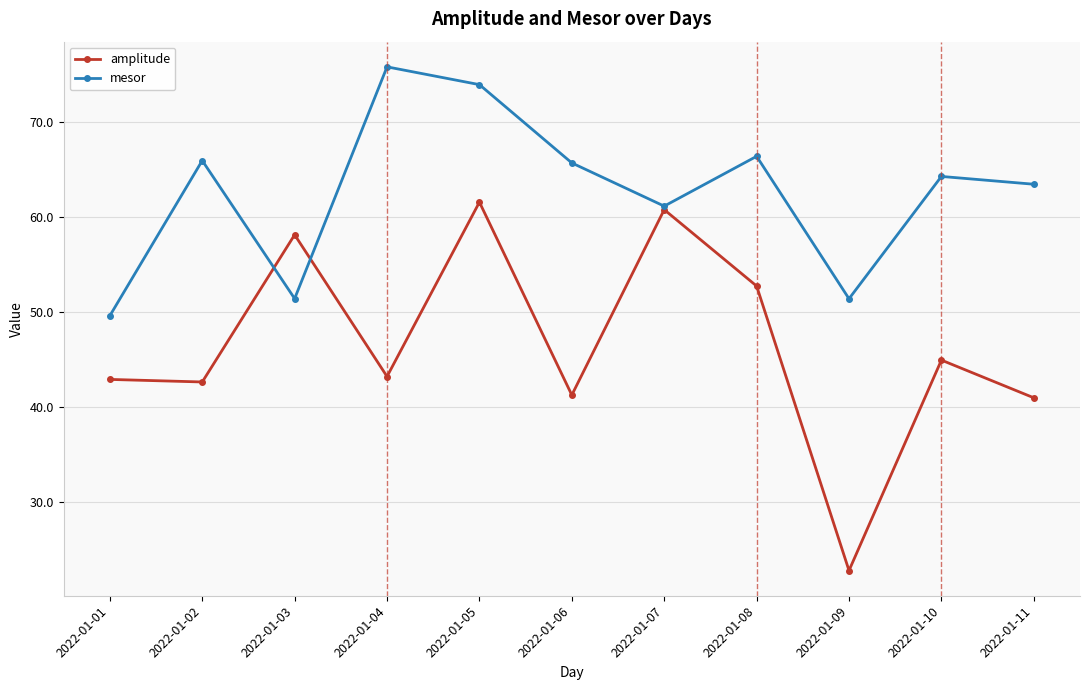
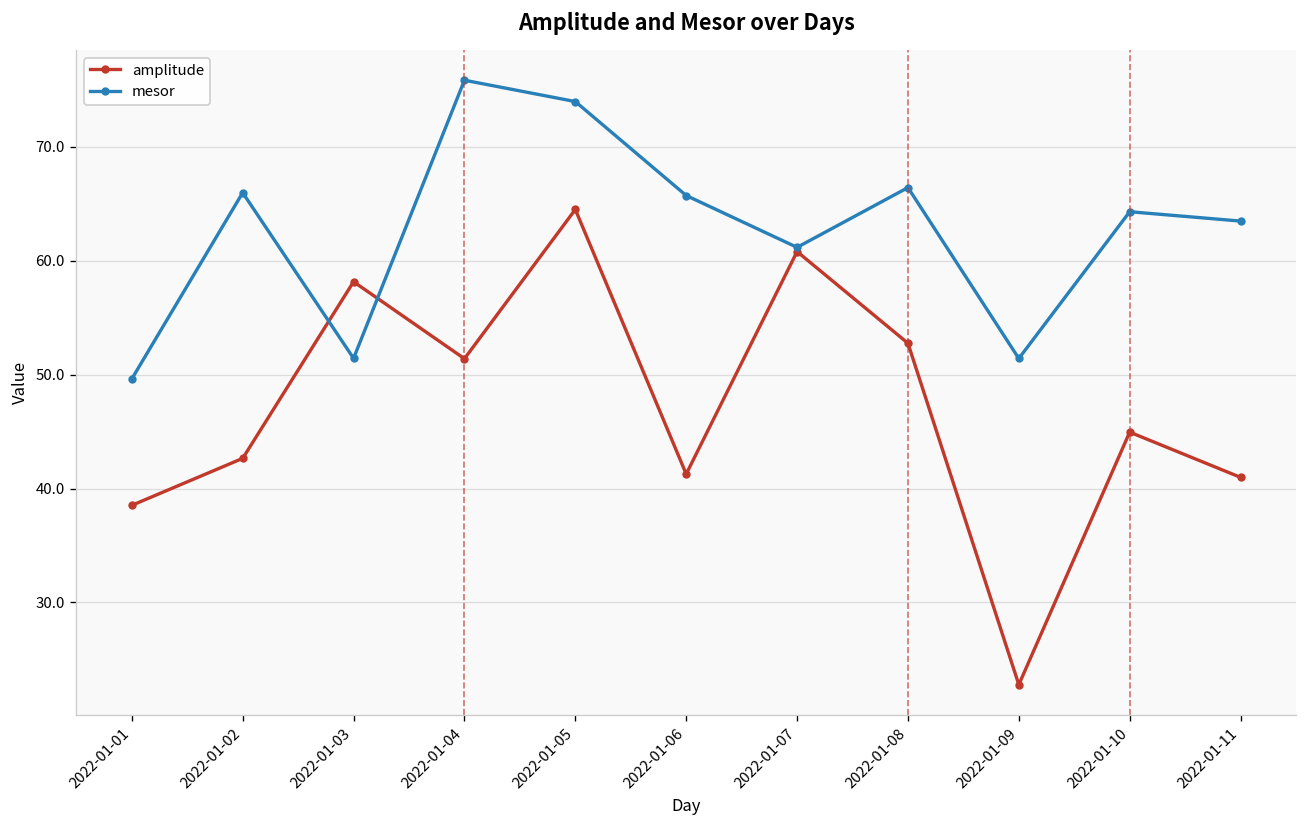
amplitude, 2022-01-01: 43 -> 39
amplitude, 2022-01-04: 43 -> 51
amplitude, 2022-01-05: 62 -> 65
